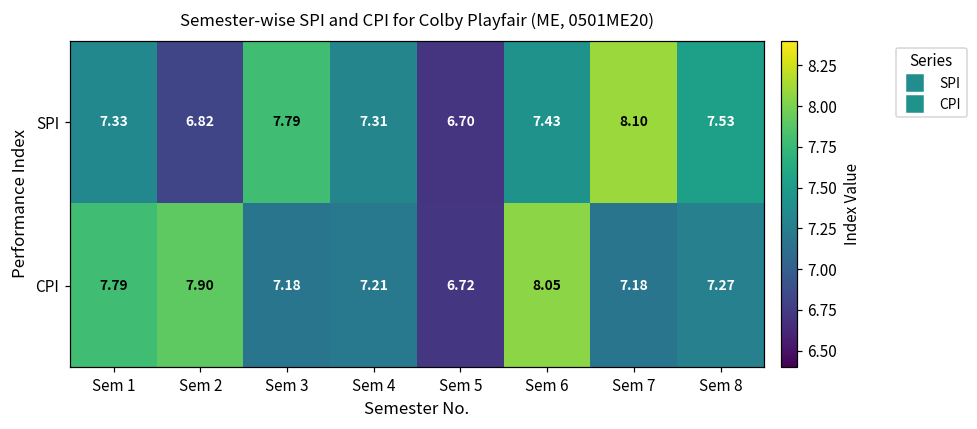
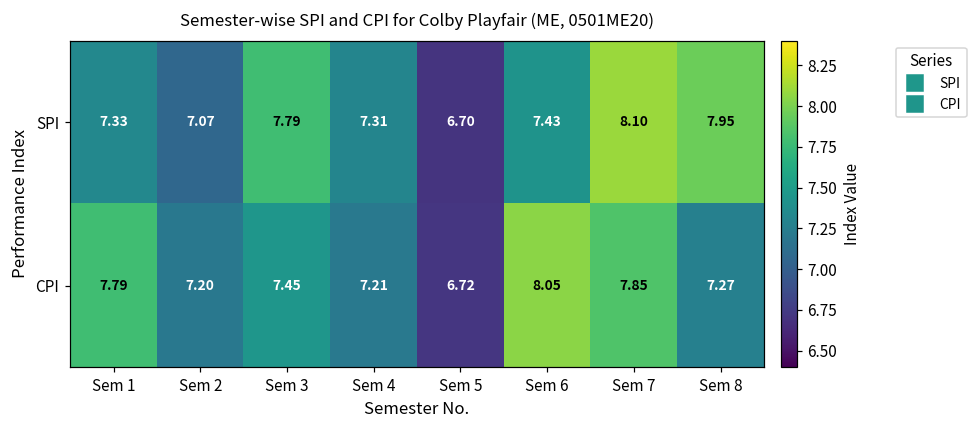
SPI, Sem 2: 6.82 -> 7.07
SPI, Sem 8: 7.53 -> 7.95
CPI, Sem 2: 7.90 -> 7.20
CPI, Sem 3: 7.18 -> 7.45
CPI, Sem 7: 7.18 -> 7.85
